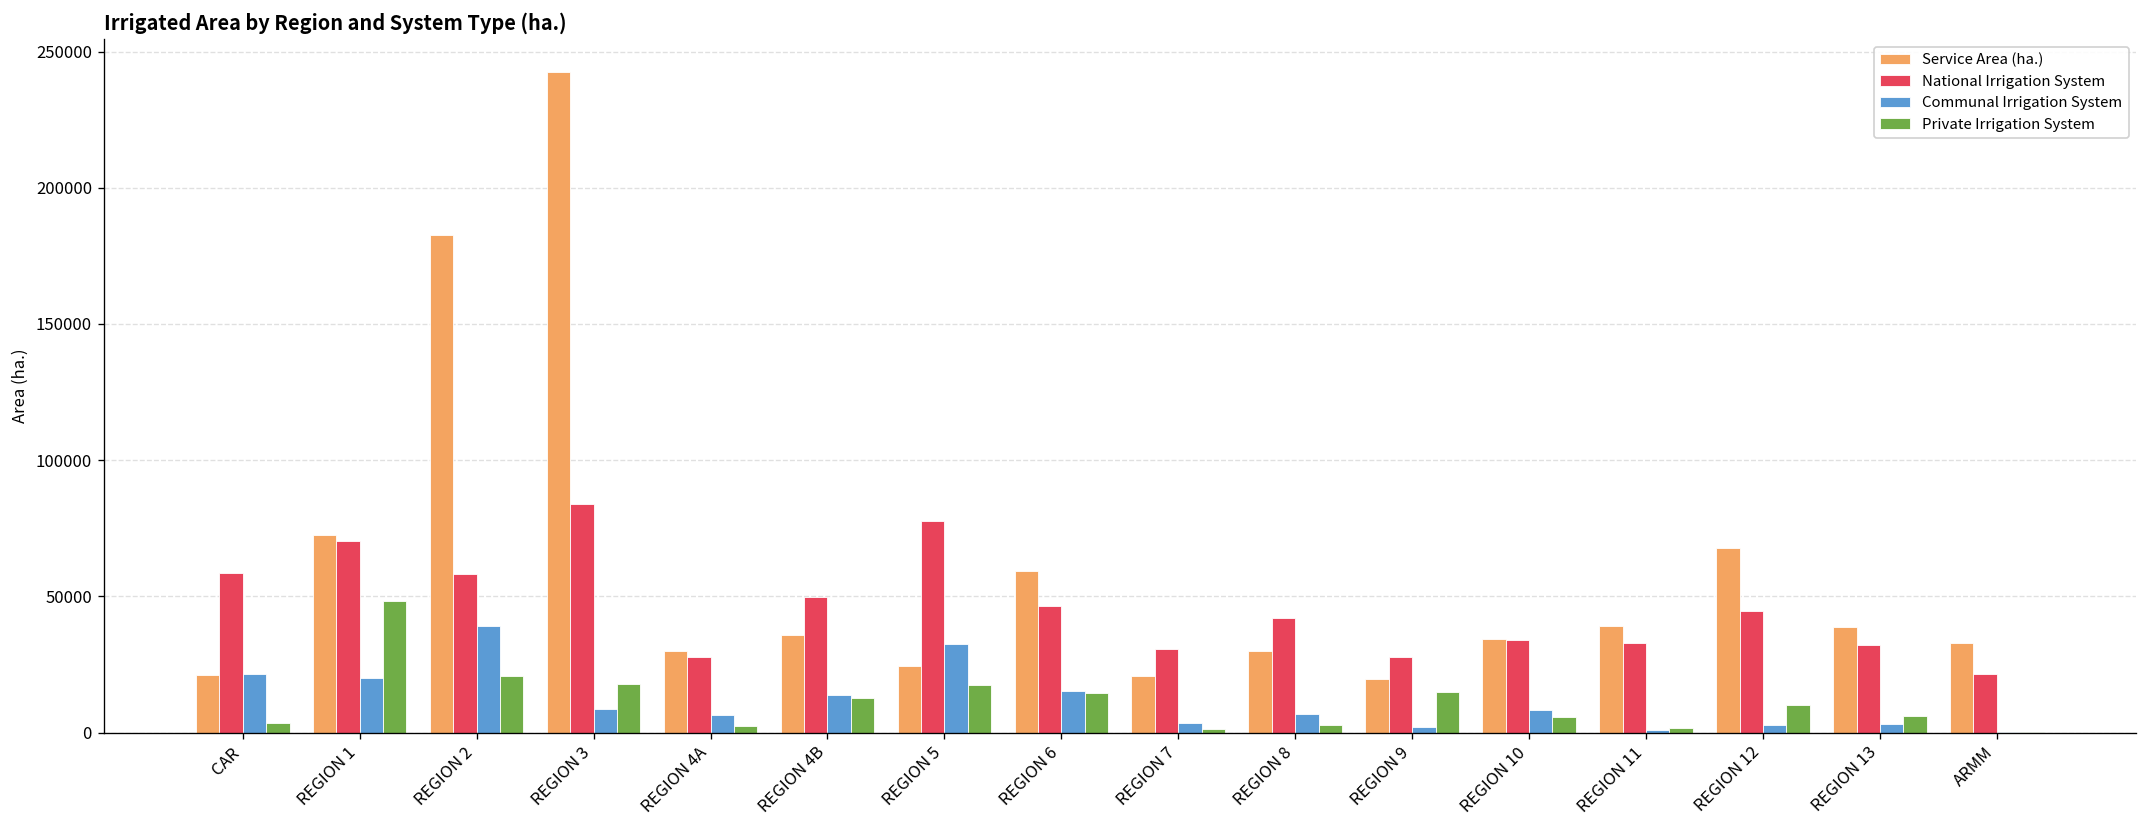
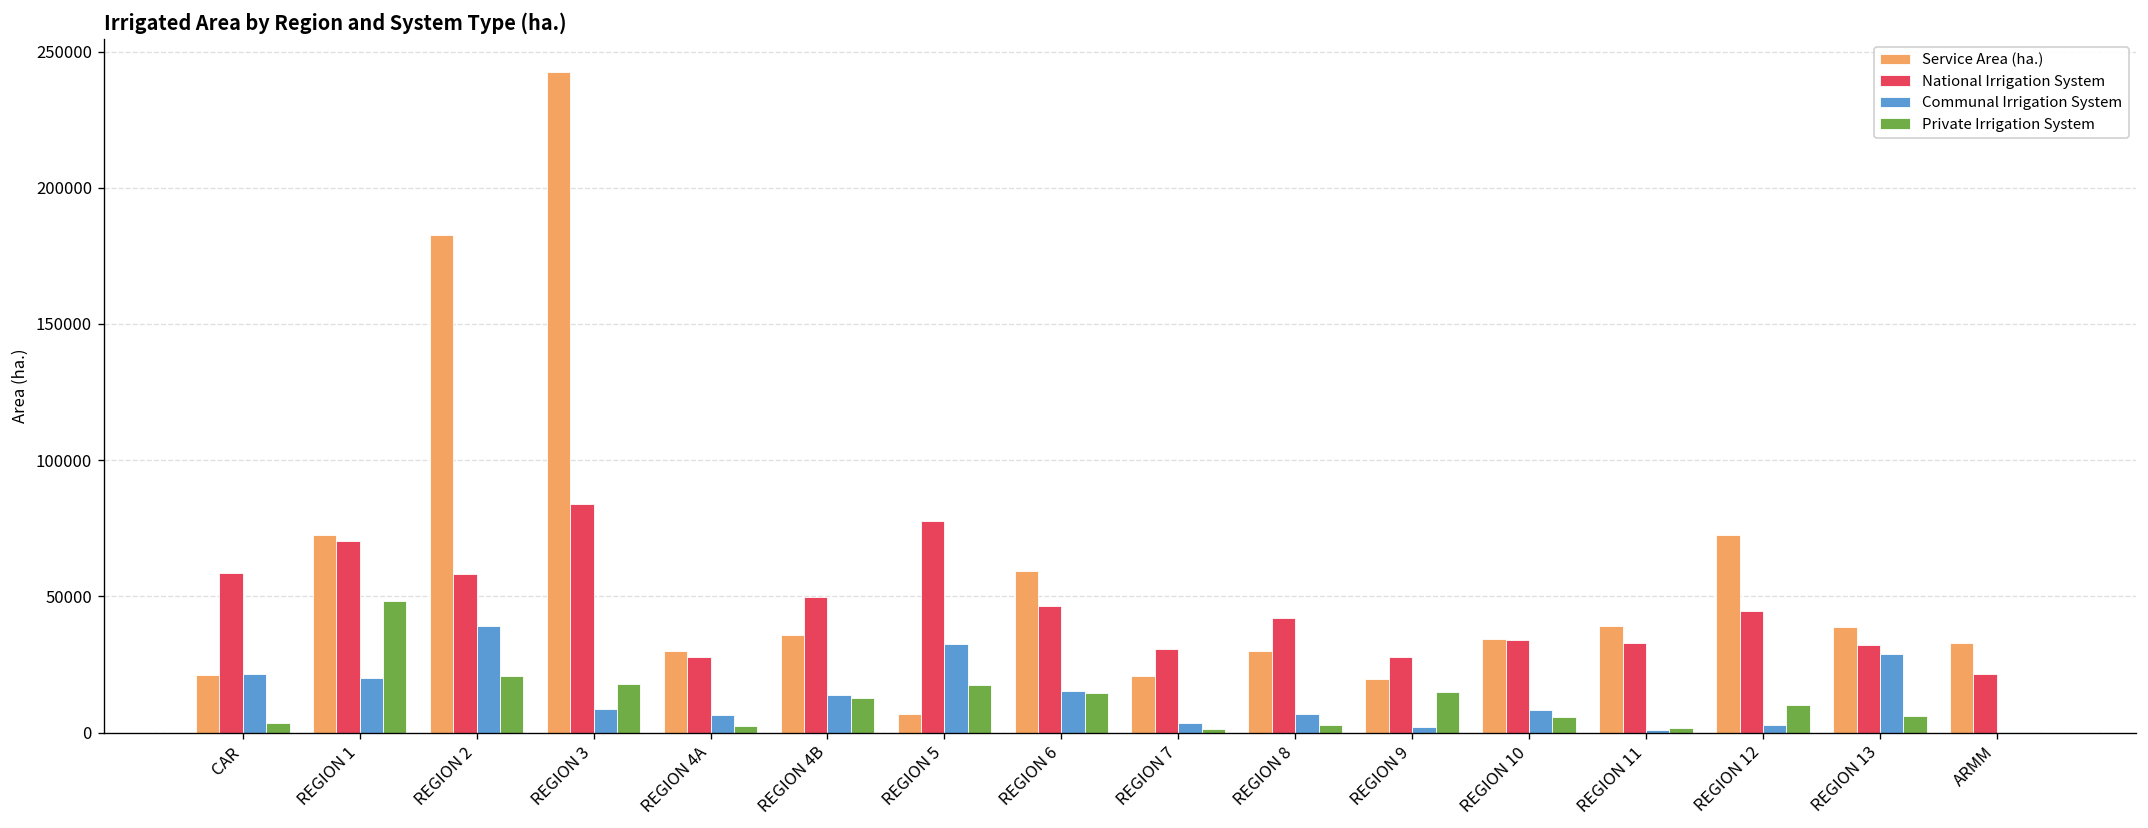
Service Area (ha.), REGION 5: 24000 -> 7000
Service Area (ha.), REGION 12: 68000 -> 72000
Communal Irrigation System, REGION 13: 3000 -> 29000
